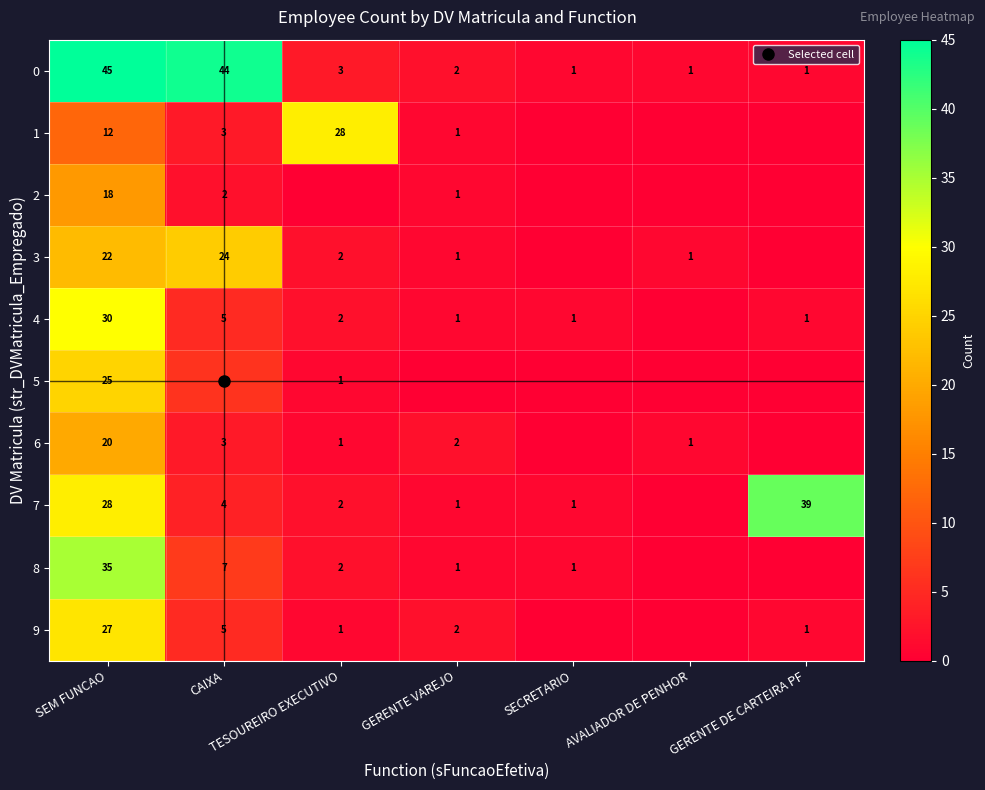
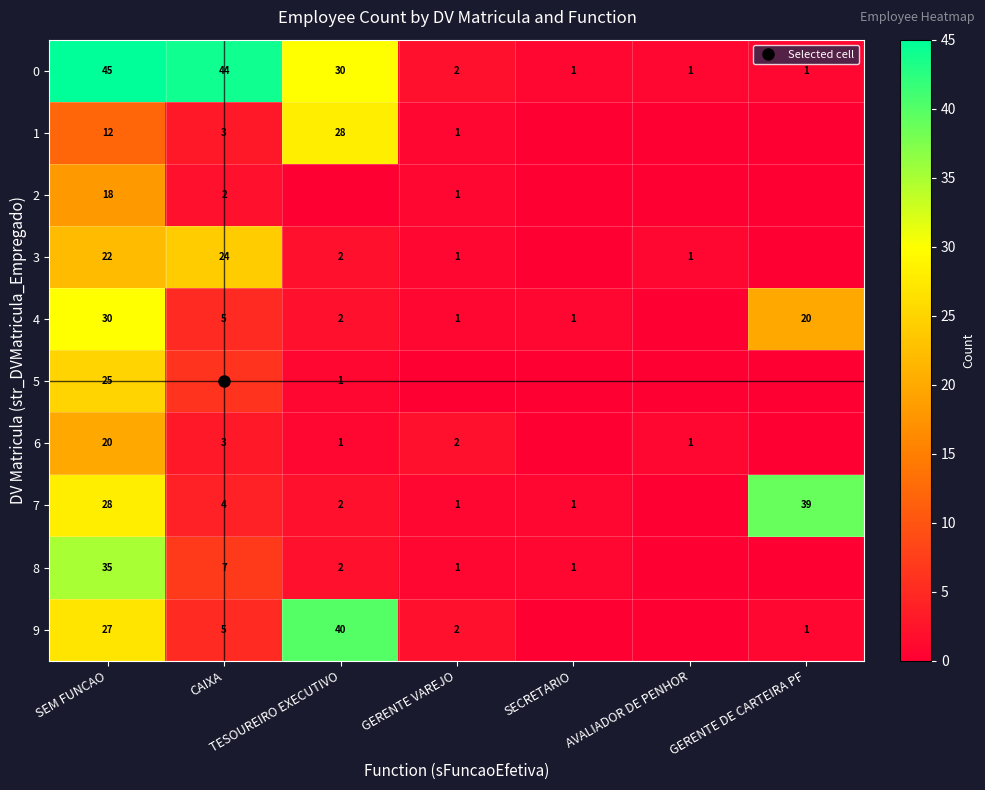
0, TESOUREIRO EXECUTIVO: 3 -> 30
4, GERENTE DE CARTEIRA PF: 1 -> 20
9, TESOUREIRO EXECUTIVO: 1 -> 40
